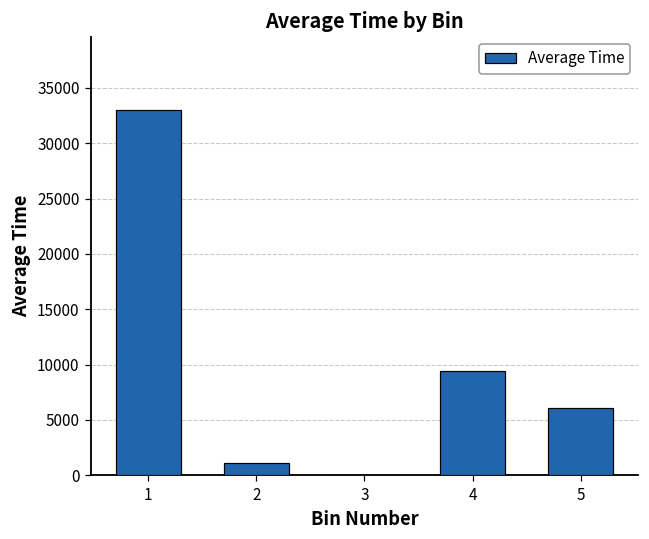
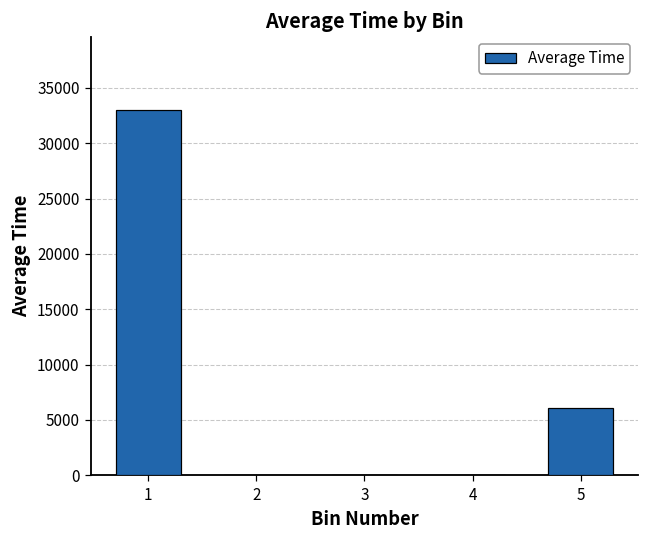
2: 1100 -> 0
4: 9500 -> 0
